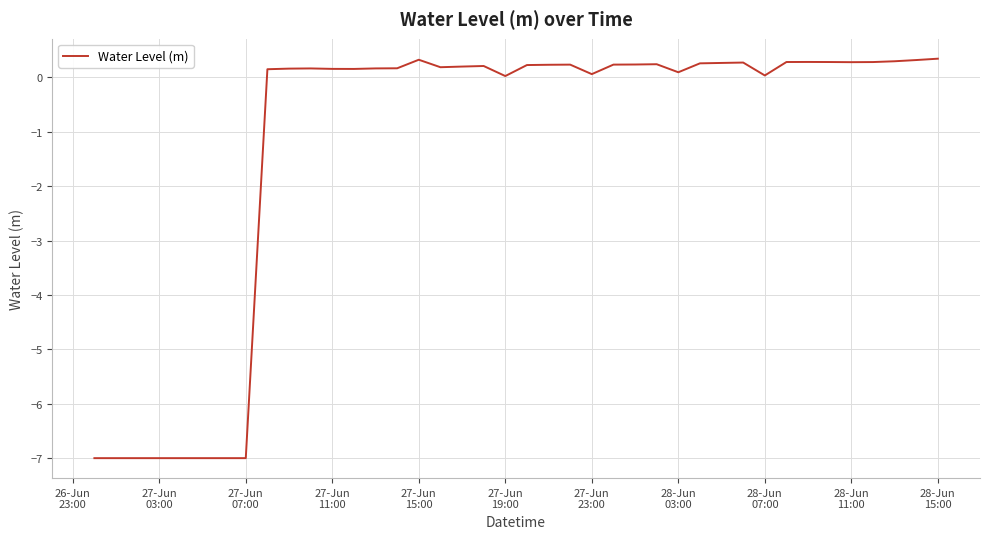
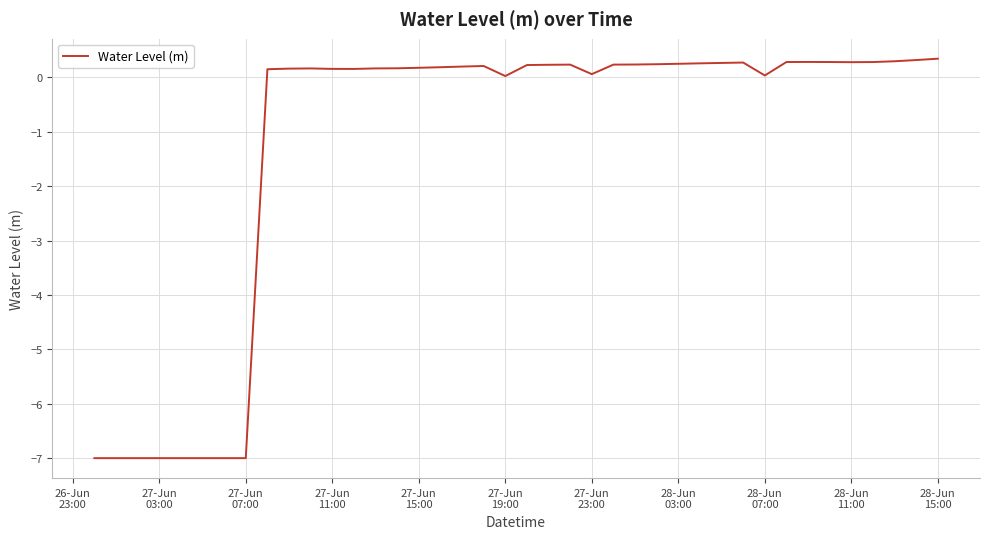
27-Jun 15:00: 0.3 -> 0.2
28-Jun 03:00: 0.1 -> 0.2
